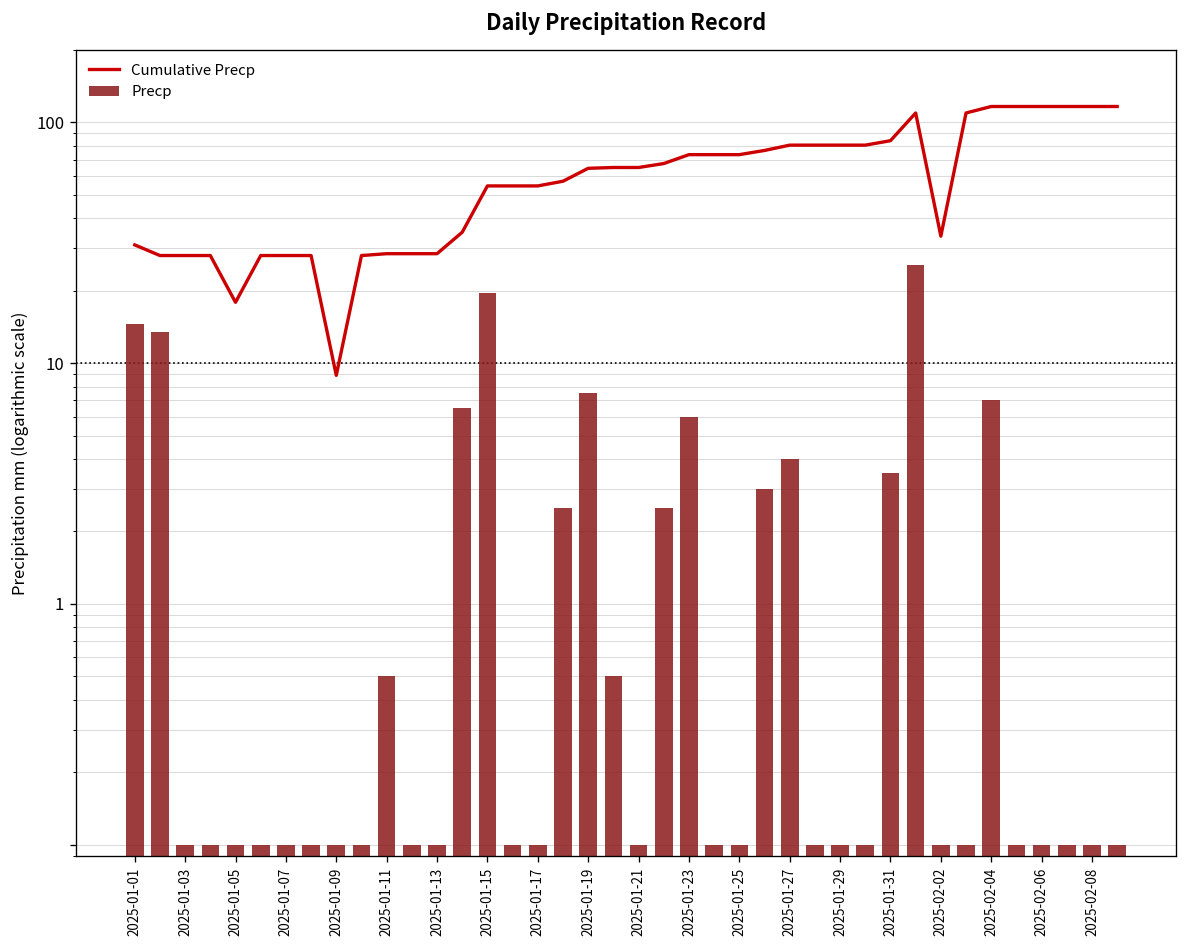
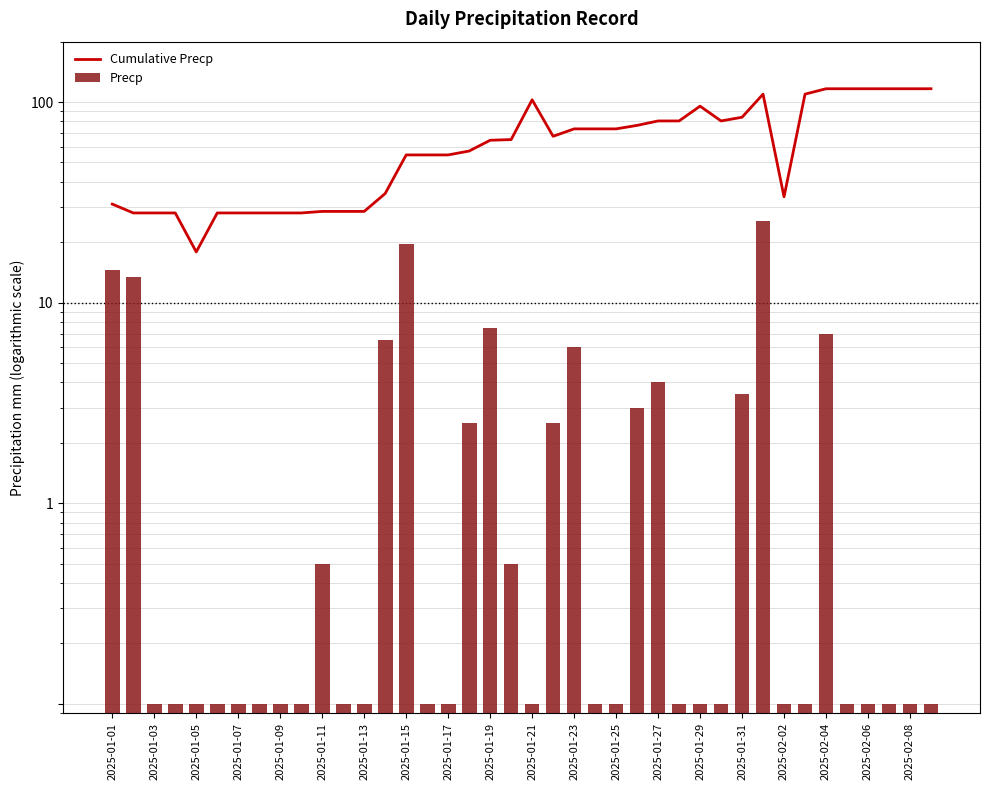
Cumulative Precp, 2025-01-09: 9 -> 28
Cumulative Precp, 2025-01-21: 65 -> 100
Cumulative Precp, 2025-01-29: 81 -> 100
